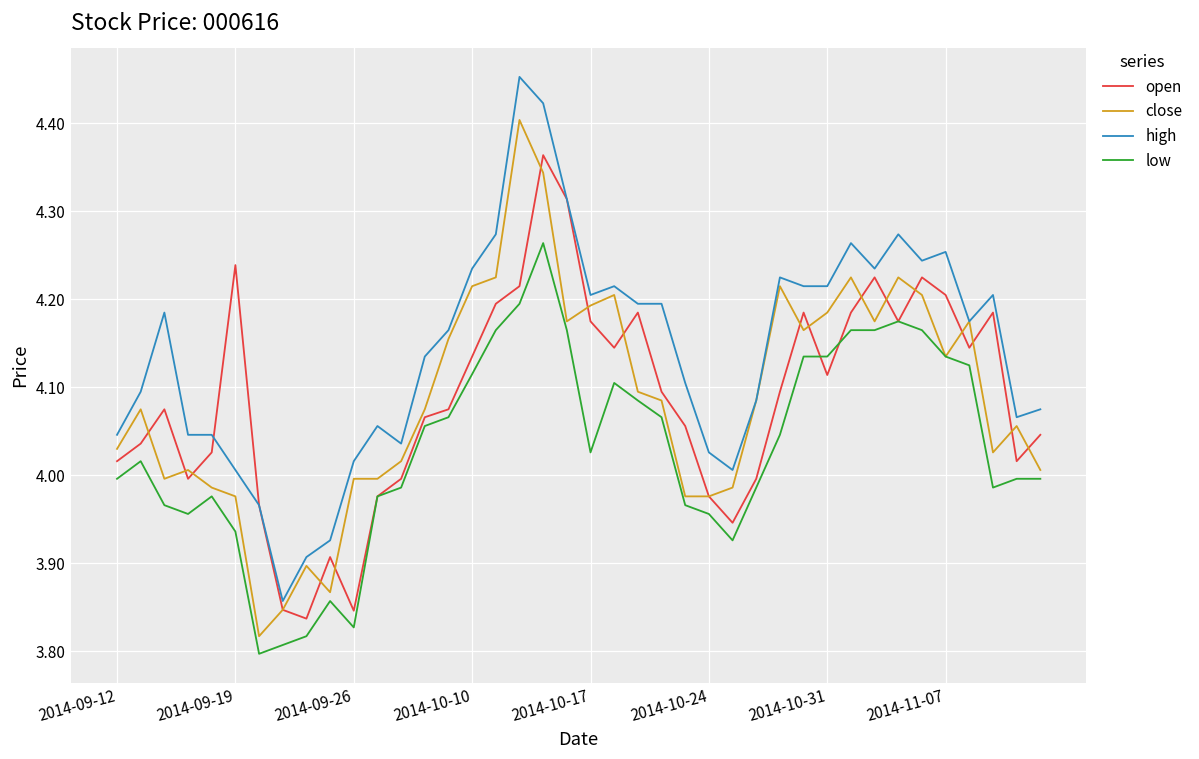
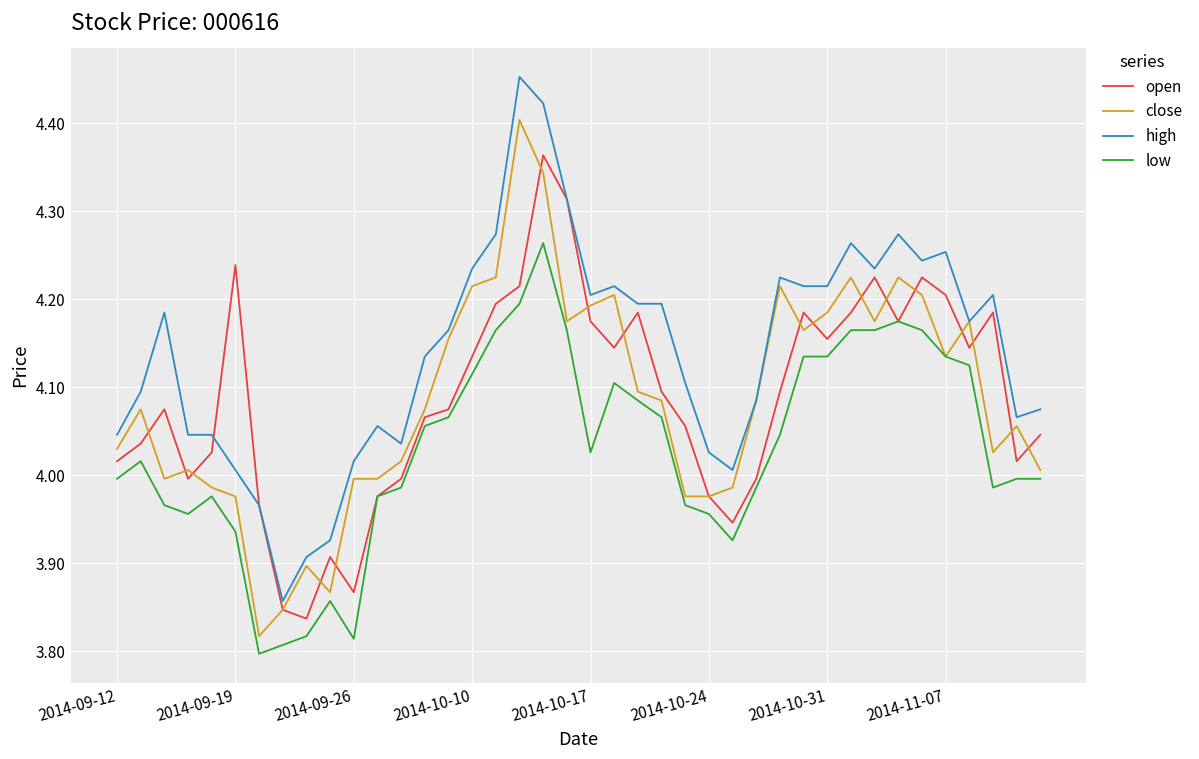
open, 2014-09-26: 3.85 -> 3.87
low, 2014-09-26: 3.83 -> 3.81
open, 2014-10-31: 4.11 -> 4.16
